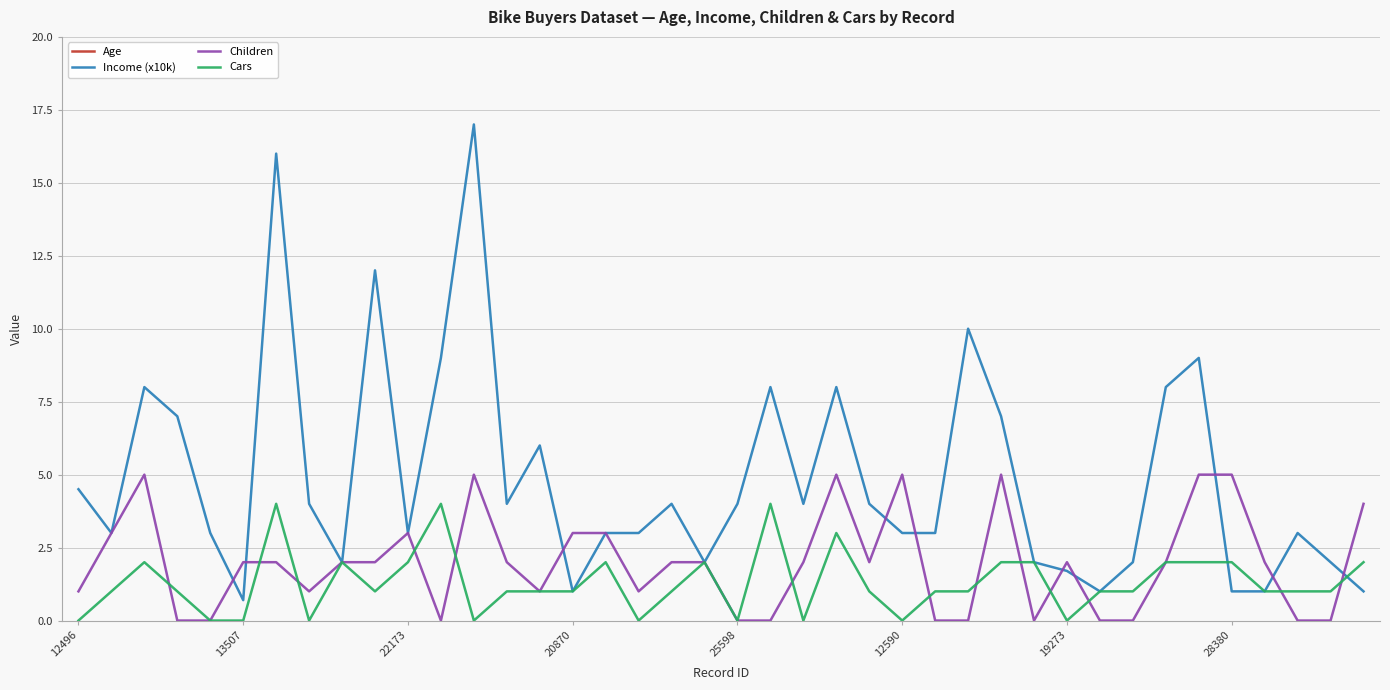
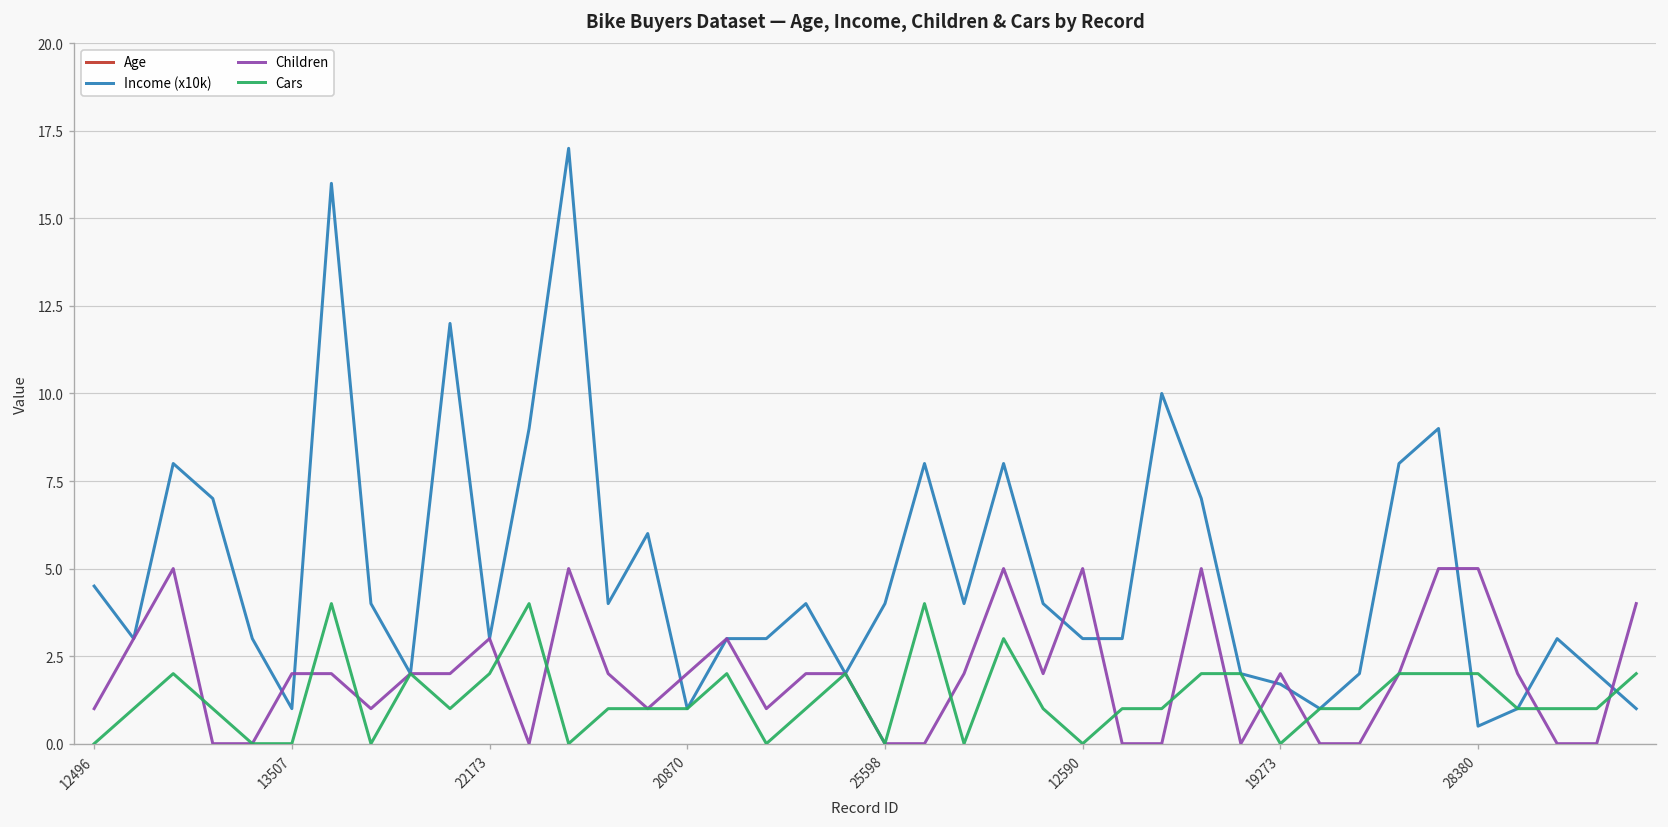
Income (x10k), 13507: 0.7 -> 1.0
Children, 20870: 3 -> 2
Income (x10k), 28380: 1.0 -> 0.5
